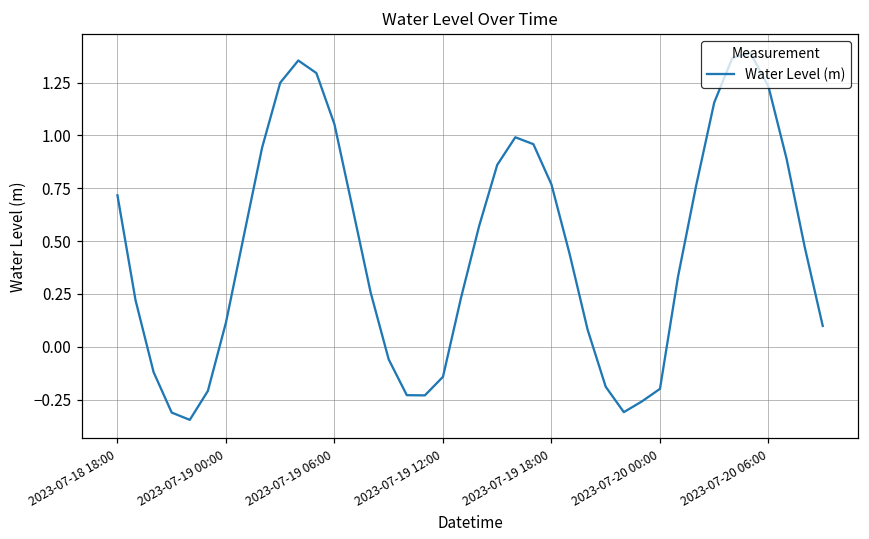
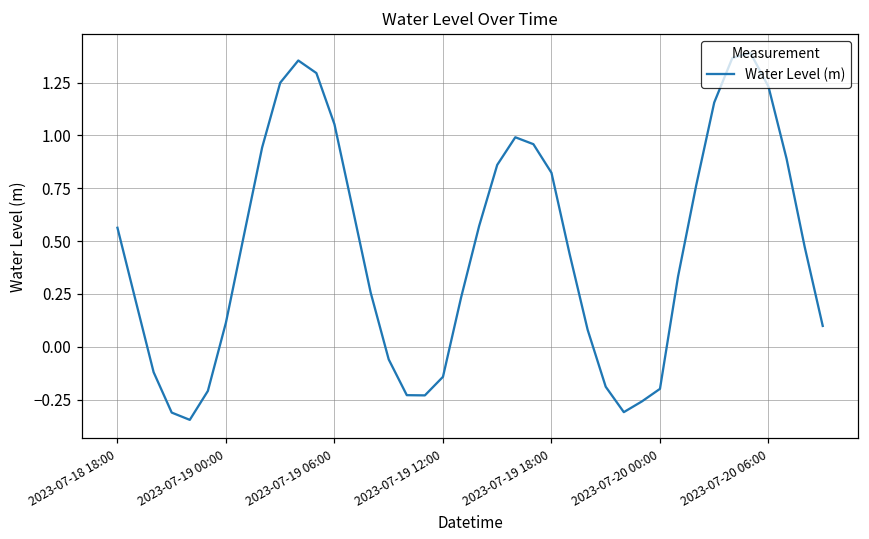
2023-07-18 18:00: 0.72 -> 0.56
2023-07-19 18:00: 0.77 -> 0.82
